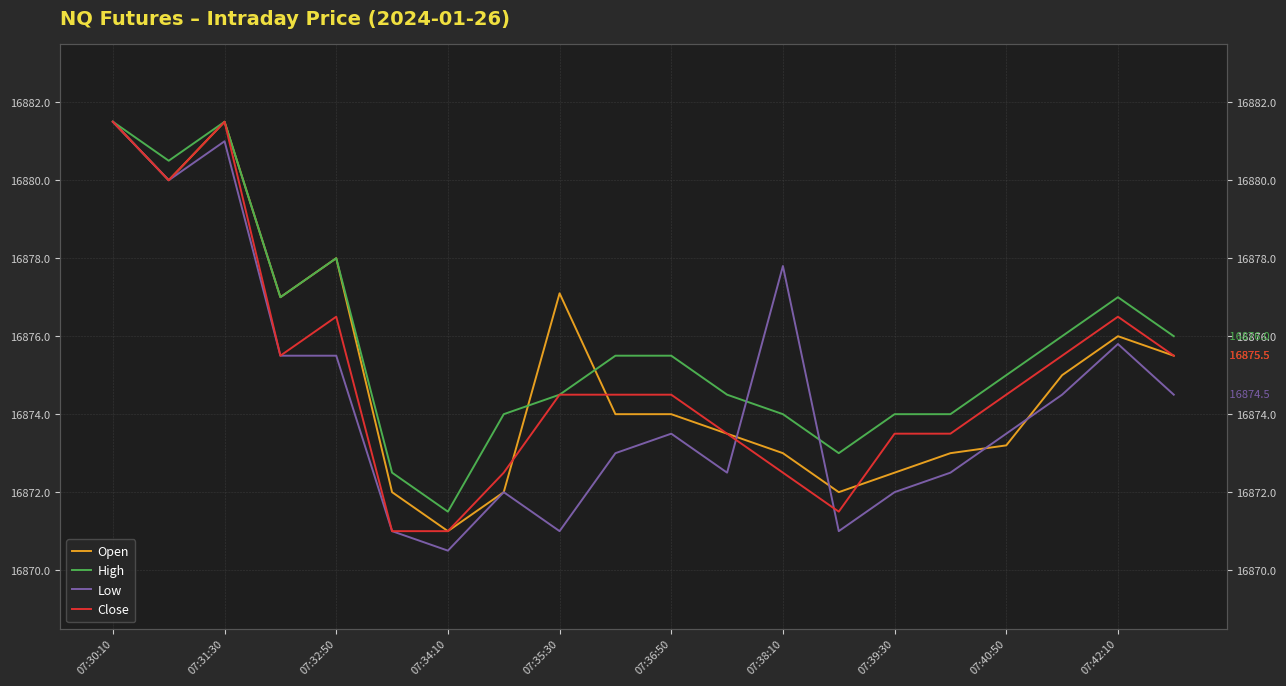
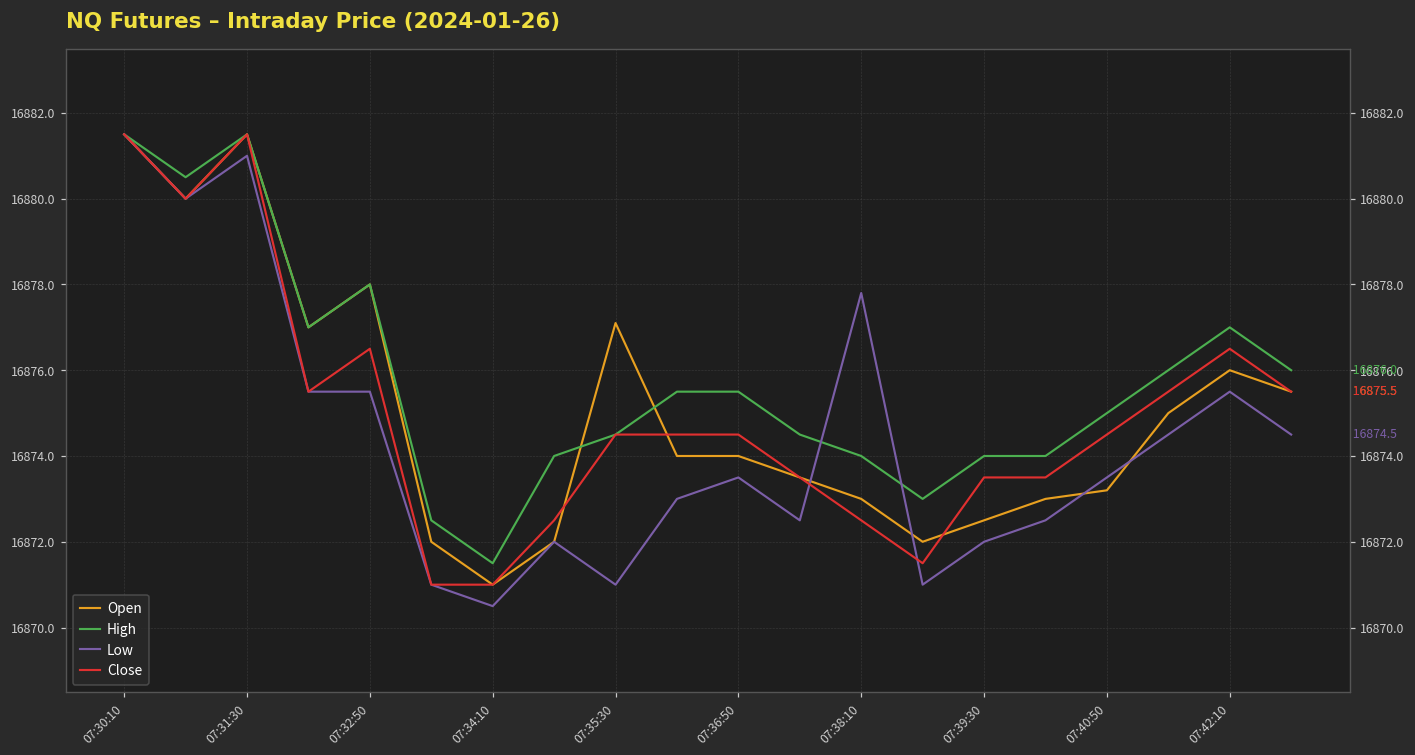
Low, 07:42:10: 16875.8 -> 16875.5
